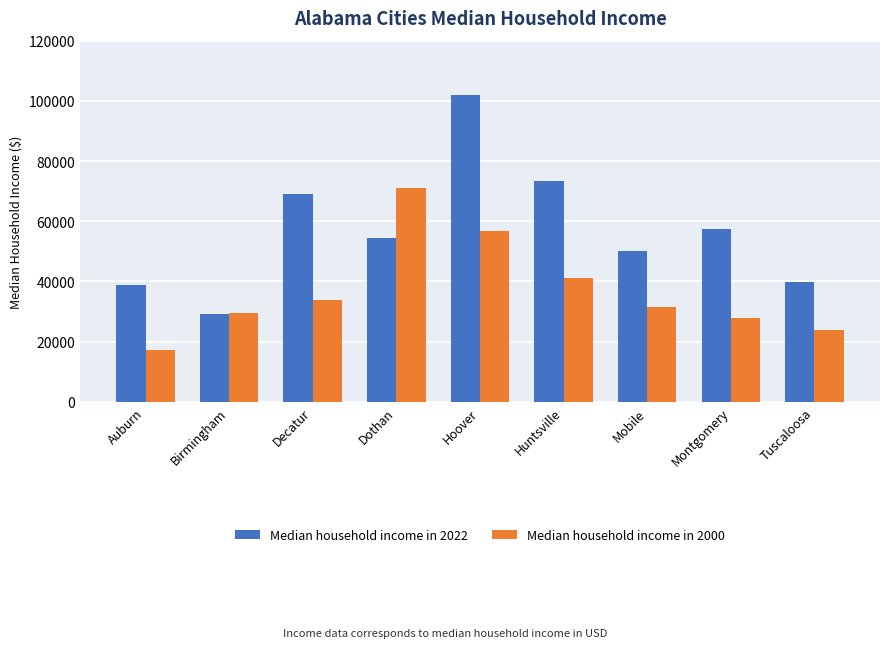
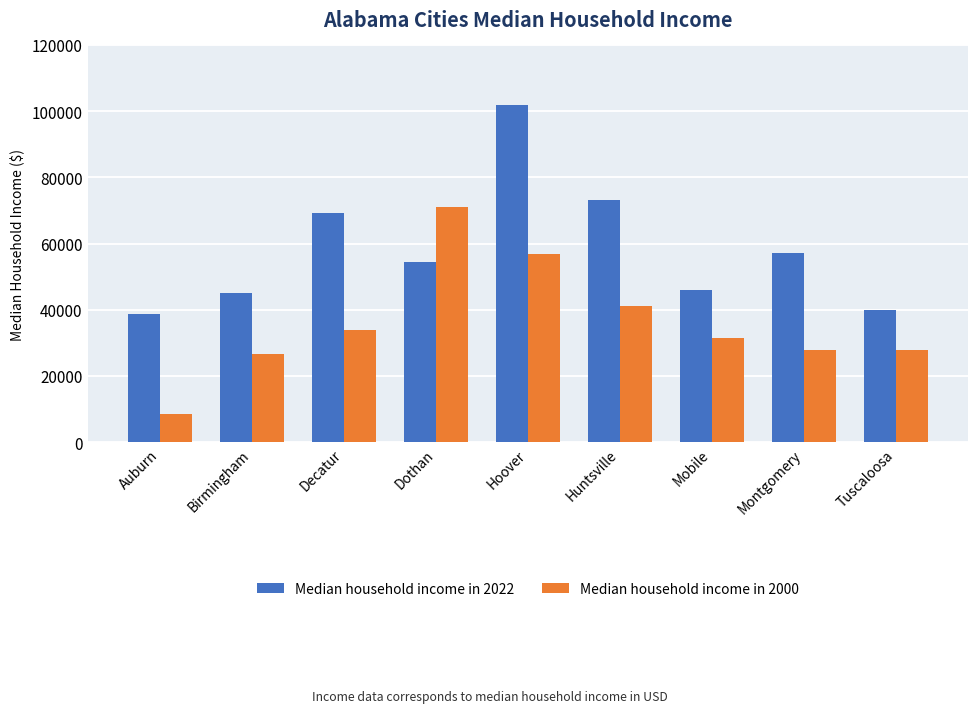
Median household income in 2000, Auburn: 17000 -> 8000
Median household income in 2022, Birmingham: 29000 -> 45000
Median household income in 2000, Birmingham: 30000 -> 27000
Median household income in 2022, Mobile: 50000 -> 46000
Median household income in 2000, Tuscaloosa: 24000 -> 28000
